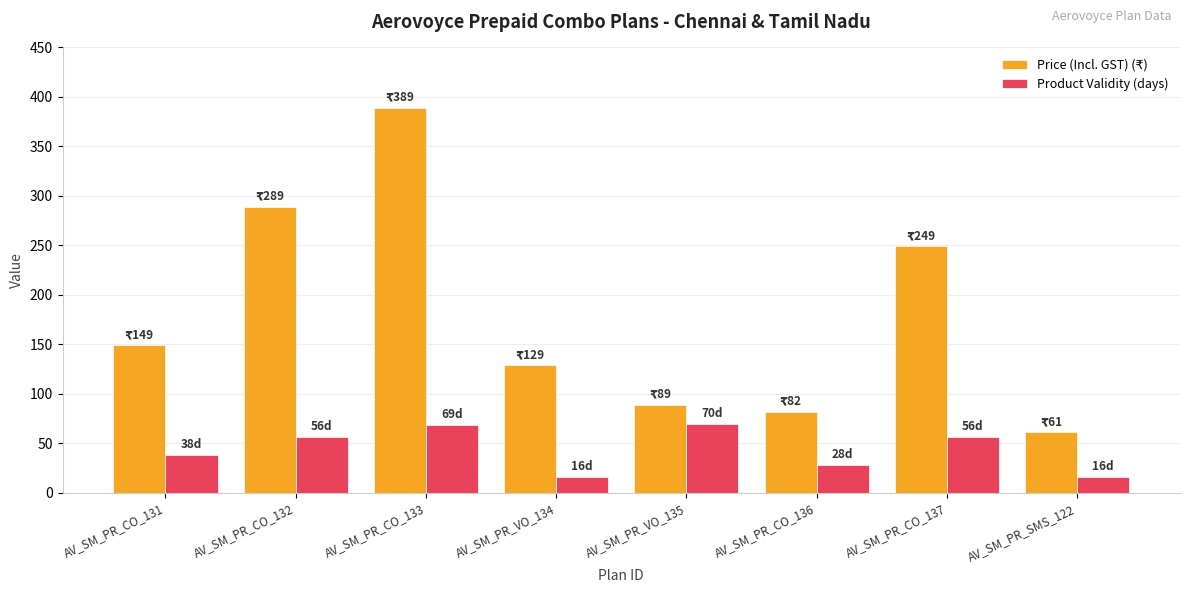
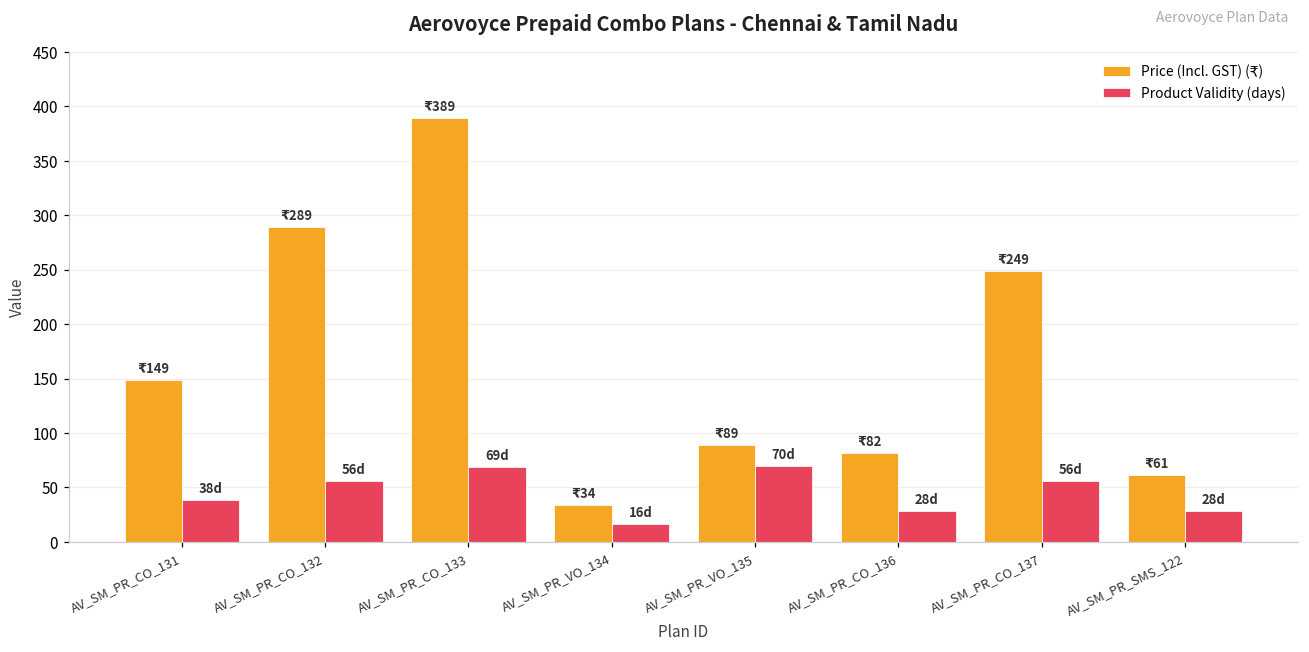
Price (Incl. GST) (₹), AV_SM_PR_VO_134: 129 -> 34
Product Validity (days), AV_SM_PR_SMS_122: 16d -> 28d
